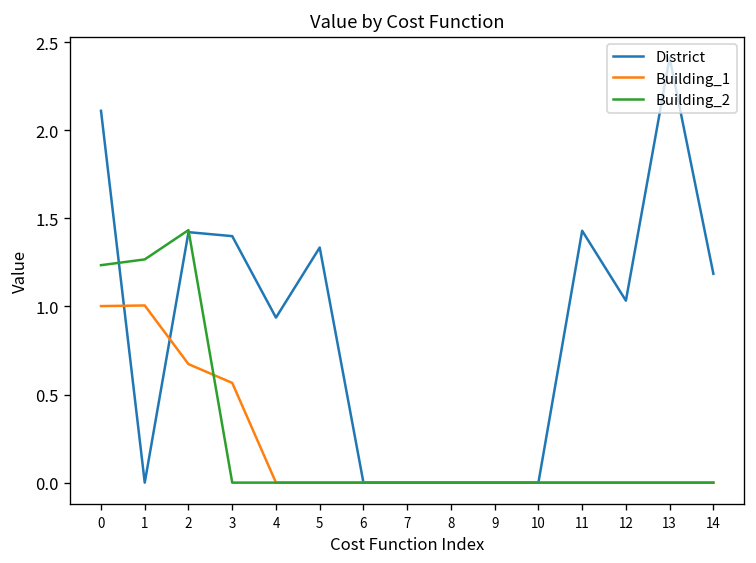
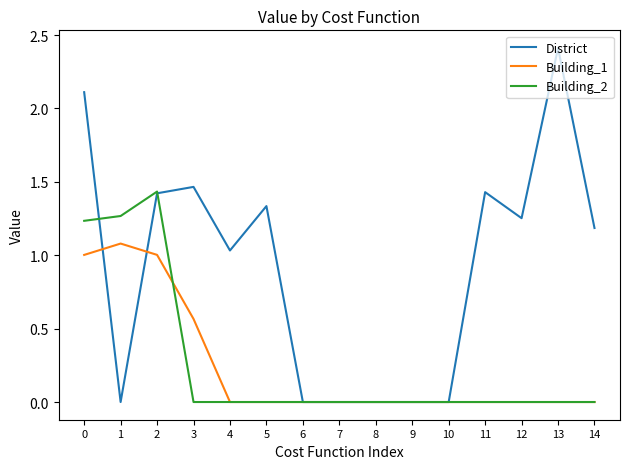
Building_1, 1: 1.01 -> 1.08
Building_1, 2: 0.67 -> 1.00
District, 3: 1.40 -> 1.47
District, 4: 0.94 -> 1.03
District, 12: 1.03 -> 1.25
